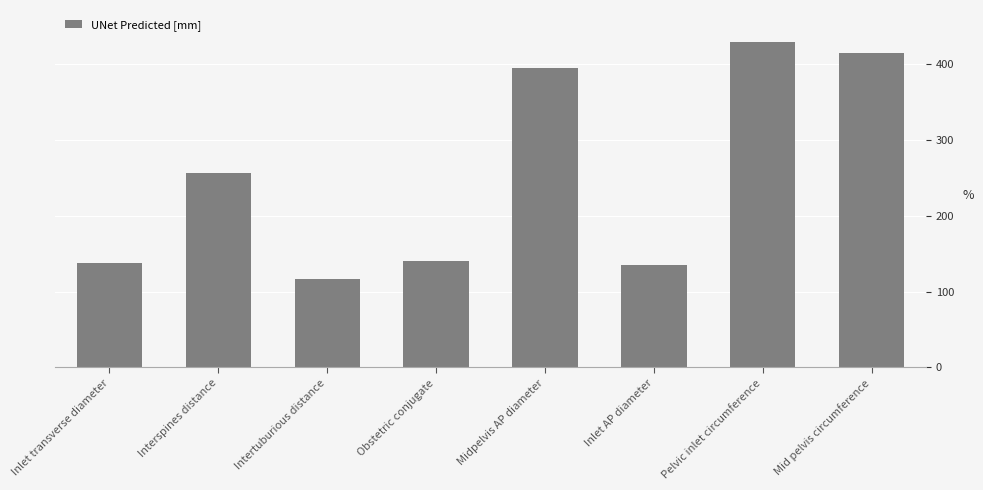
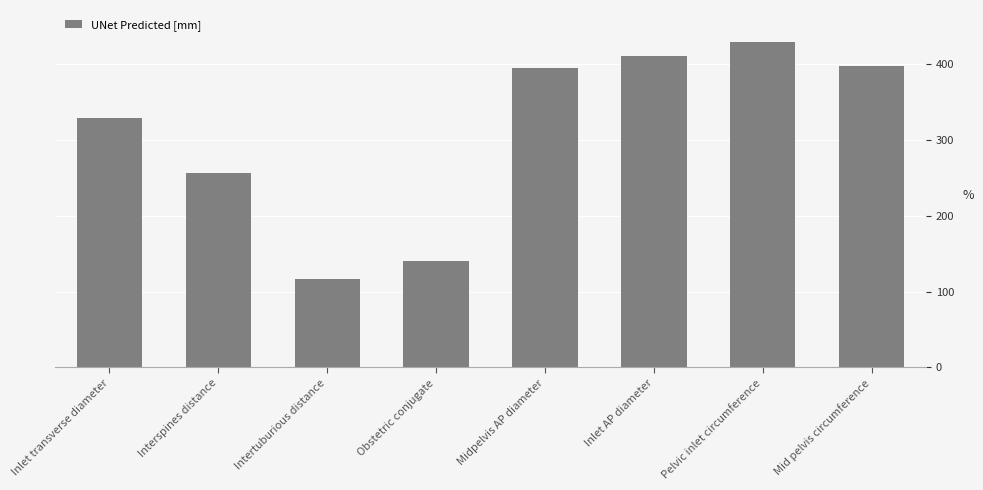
Inlet transverse diameter: 140 -> 330
Inlet AP diameter: 140 -> 410
Mid pelvis circumference: 420 -> 400
